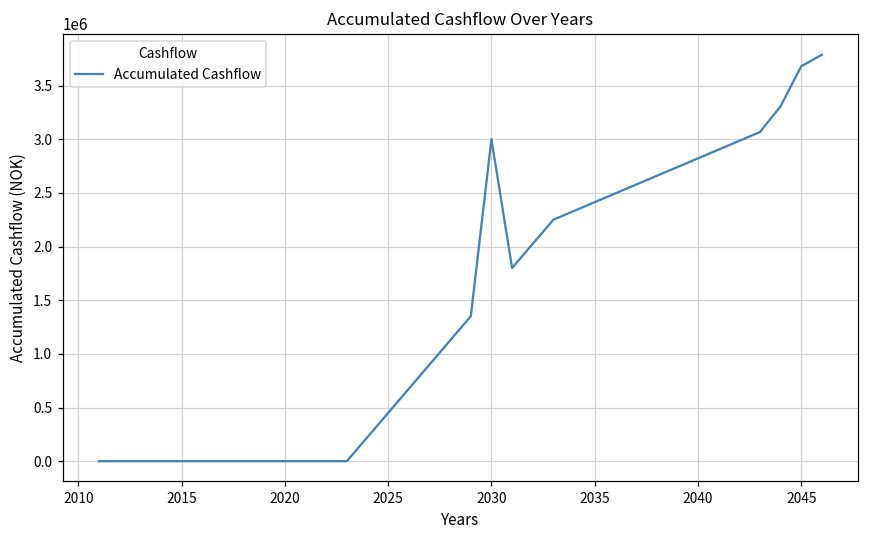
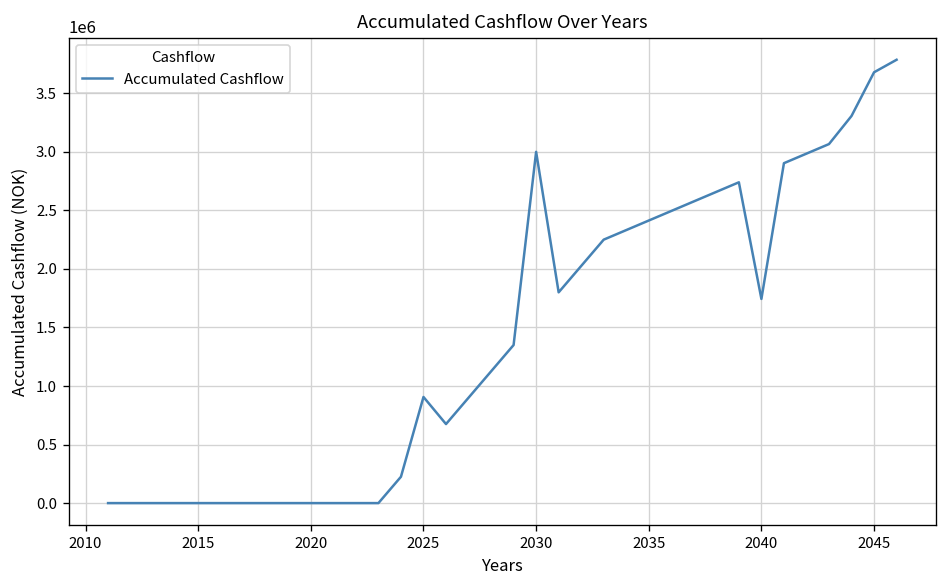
2025: 500000 -> 900000
2040: 2800000 -> 1700000
